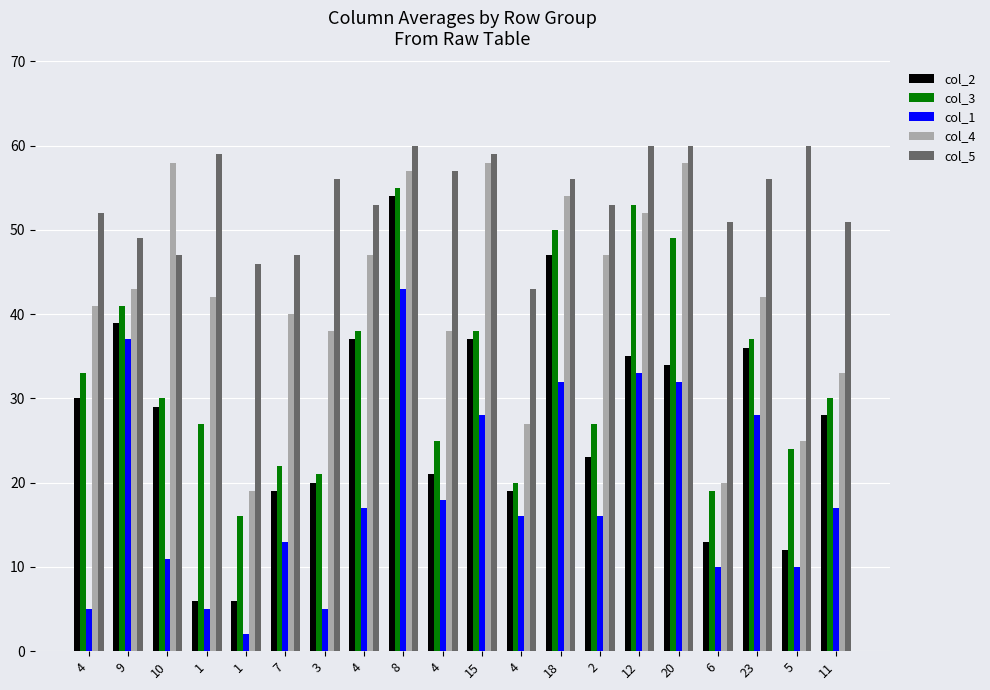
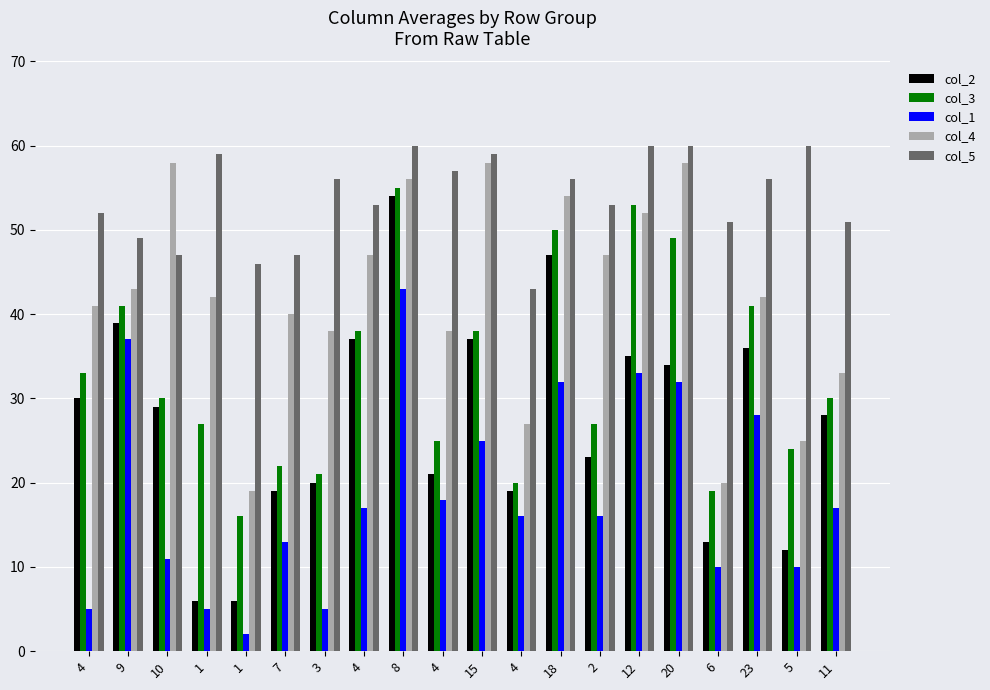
col_4, 8: 57 -> 56
col_1, 15: 28 -> 25
col_3, 23: 37 -> 41
